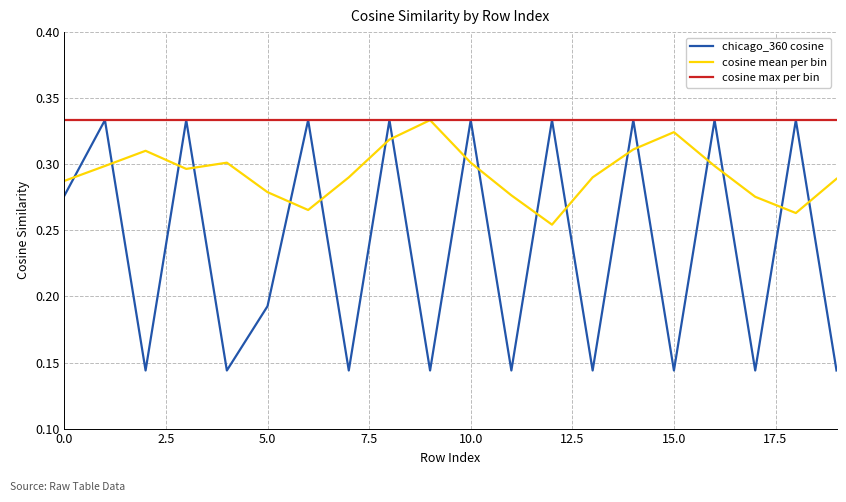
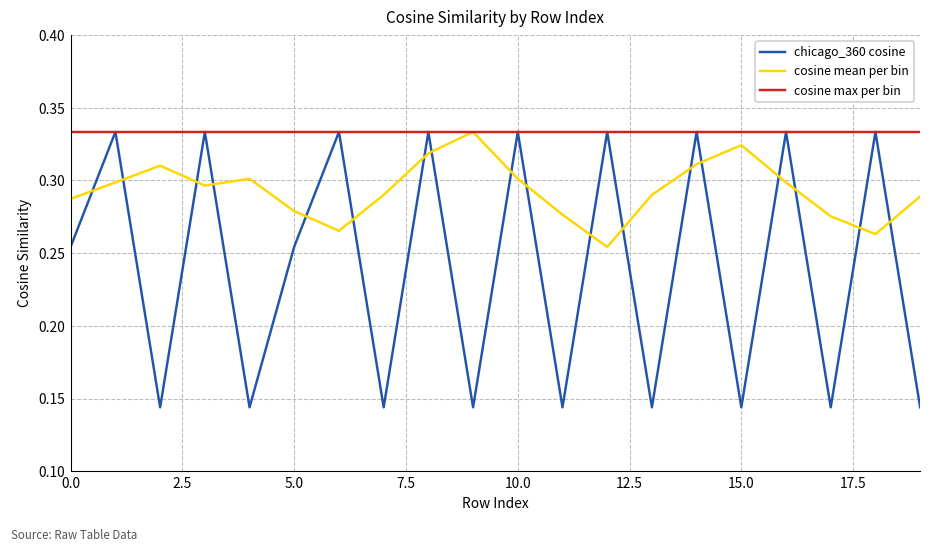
chicago_360 cosine, 0.0: 0.276 -> 0.255
chicago_360 cosine, 5.0: 0.193 -> 0.255
